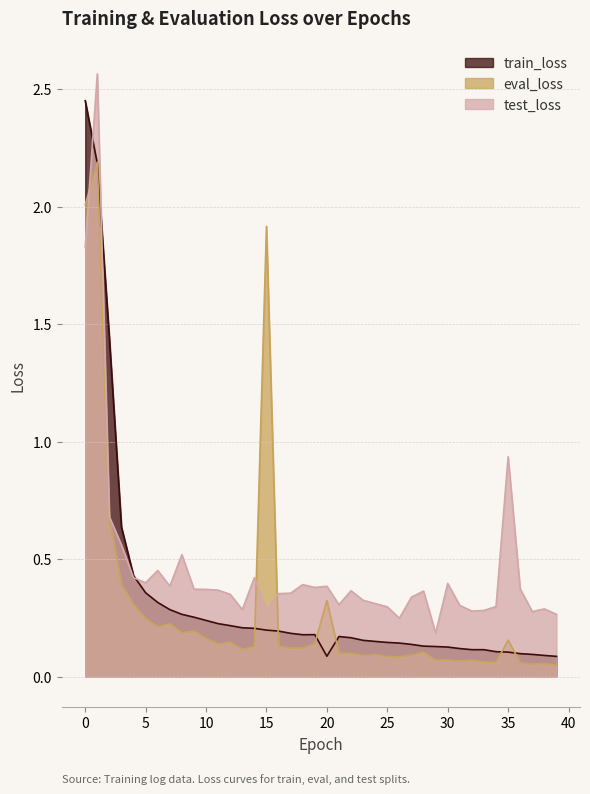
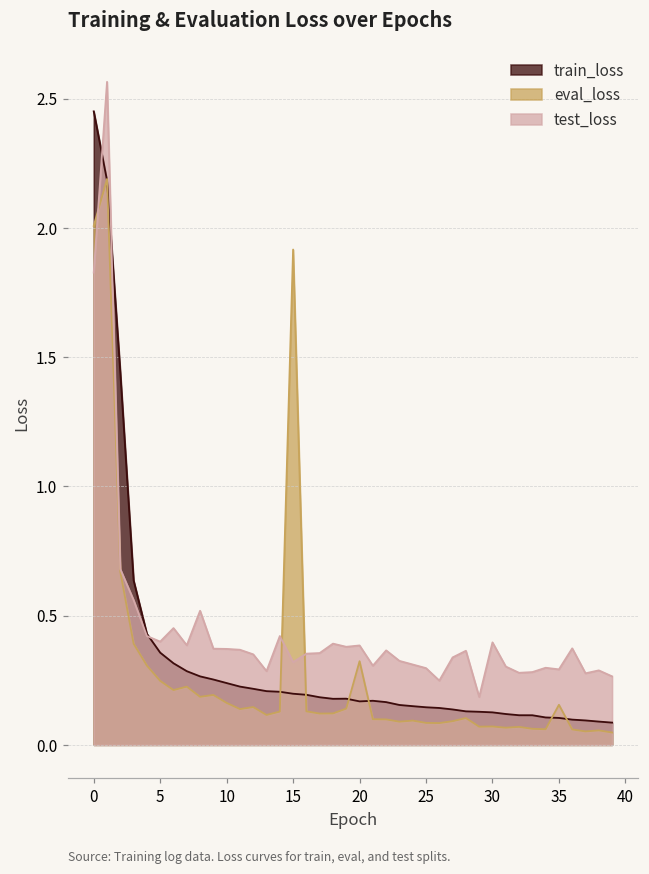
test_loss, 15: 0.28 -> 0.32
train_loss, 20: 0.09 -> 0.17
test_loss, 35: 0.94 -> 0.29
